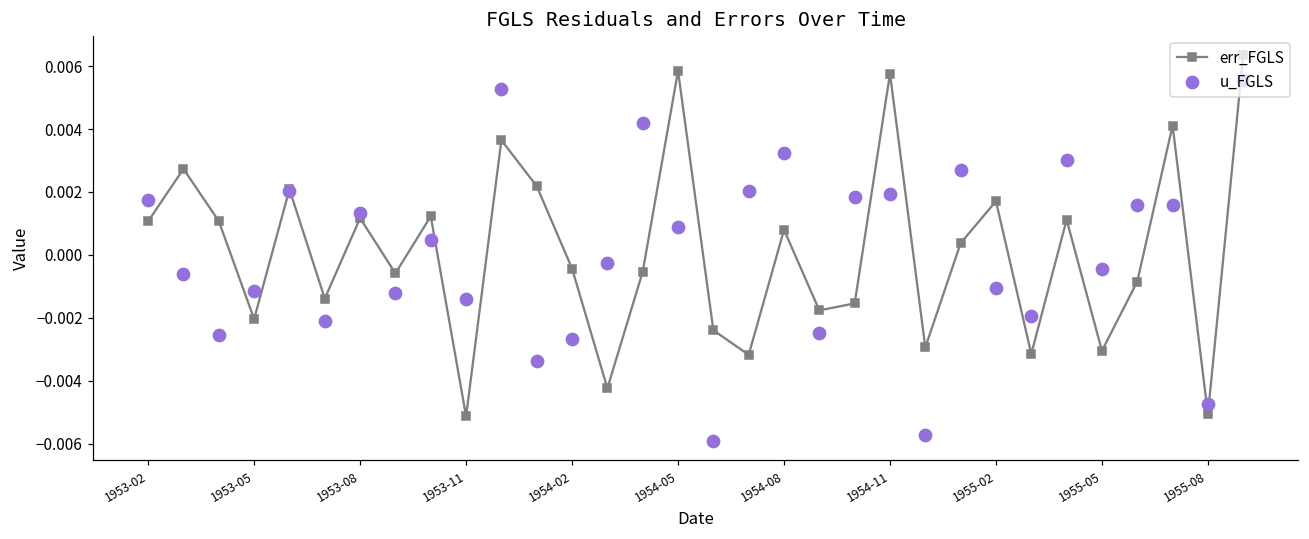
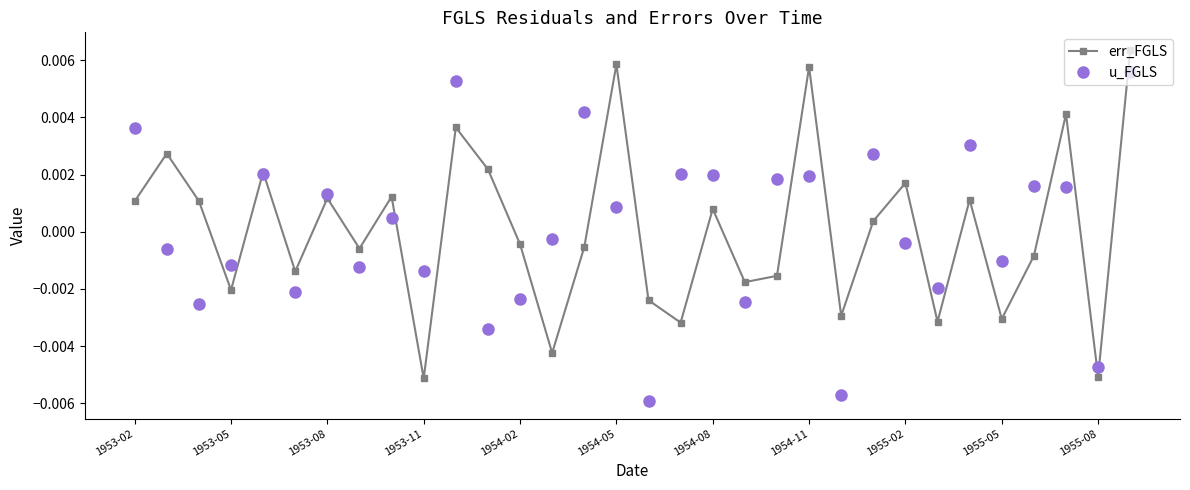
u_FGLS, 1953-02: 0.0017 -> 0.0036
u_FGLS, 1954-02: -0.0027 -> -0.0024
u_FGLS, 1954-08: 0.0033 -> 0.0020
u_FGLS, 1955-02: -0.0010 -> -0.0004
u_FGLS, 1955-05: -0.0005 -> -0.0010
